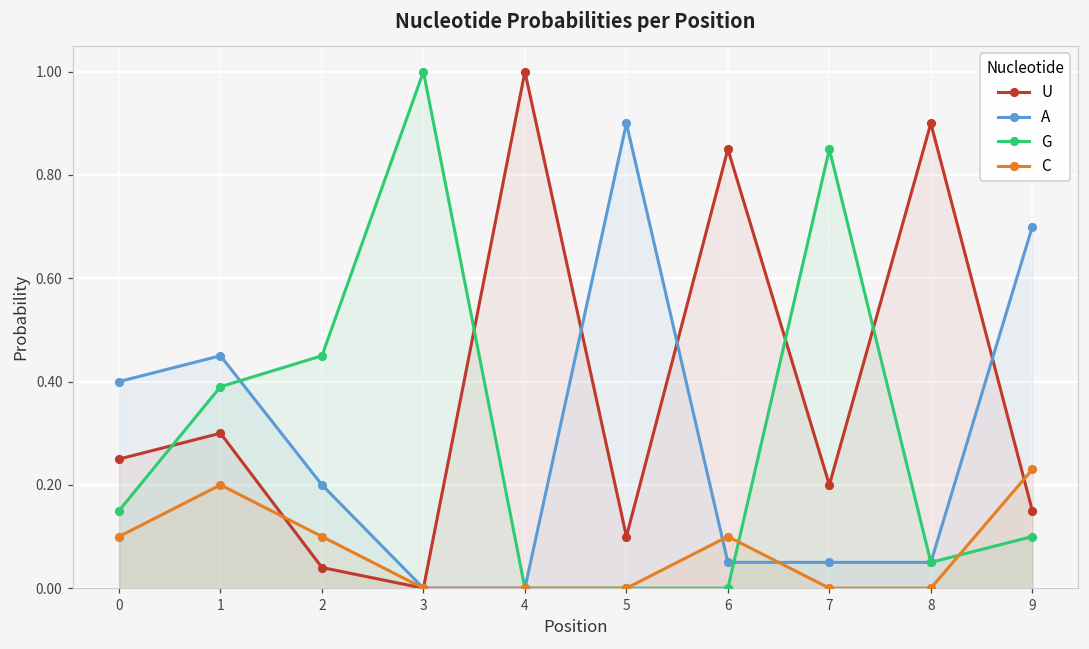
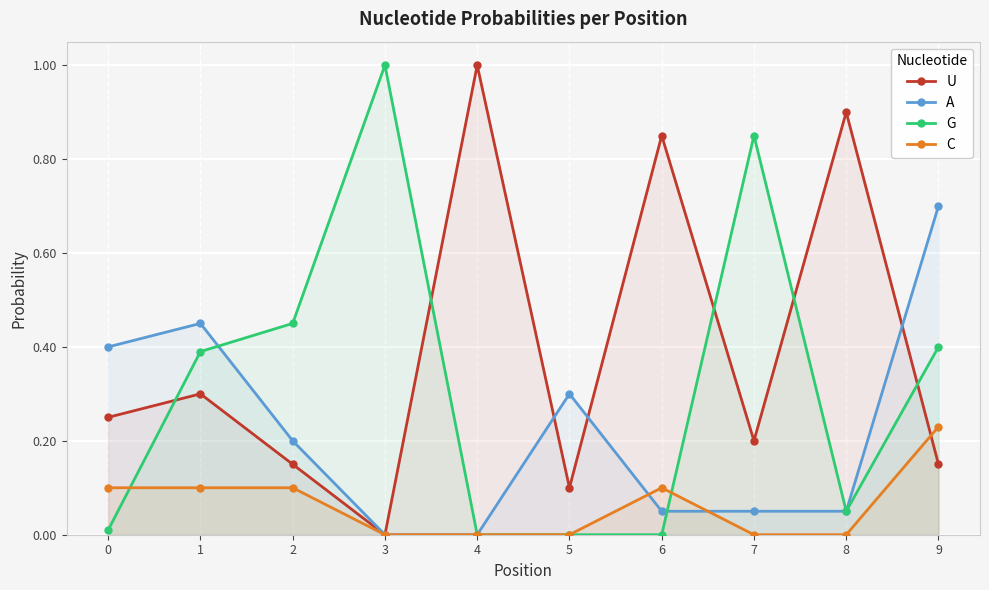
G, 0: 0.15 -> 0.01
C, 1: 0.2 -> 0.1
U, 2: 0.04 -> 0.15
A, 5: 0.9 -> 0.3
G, 9: 0.1 -> 0.4
